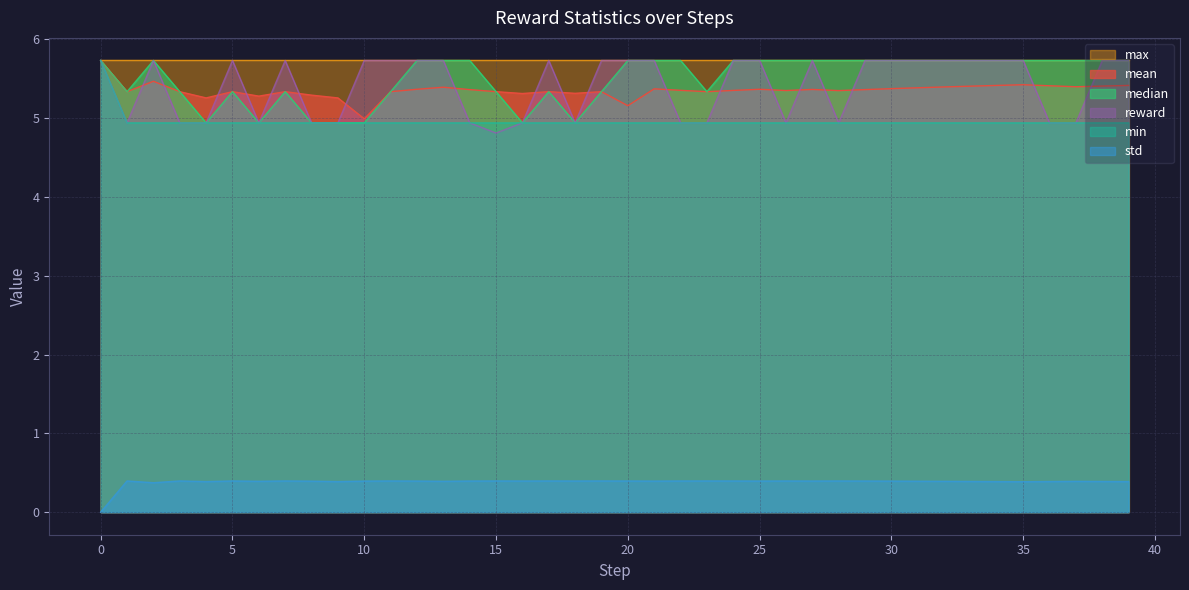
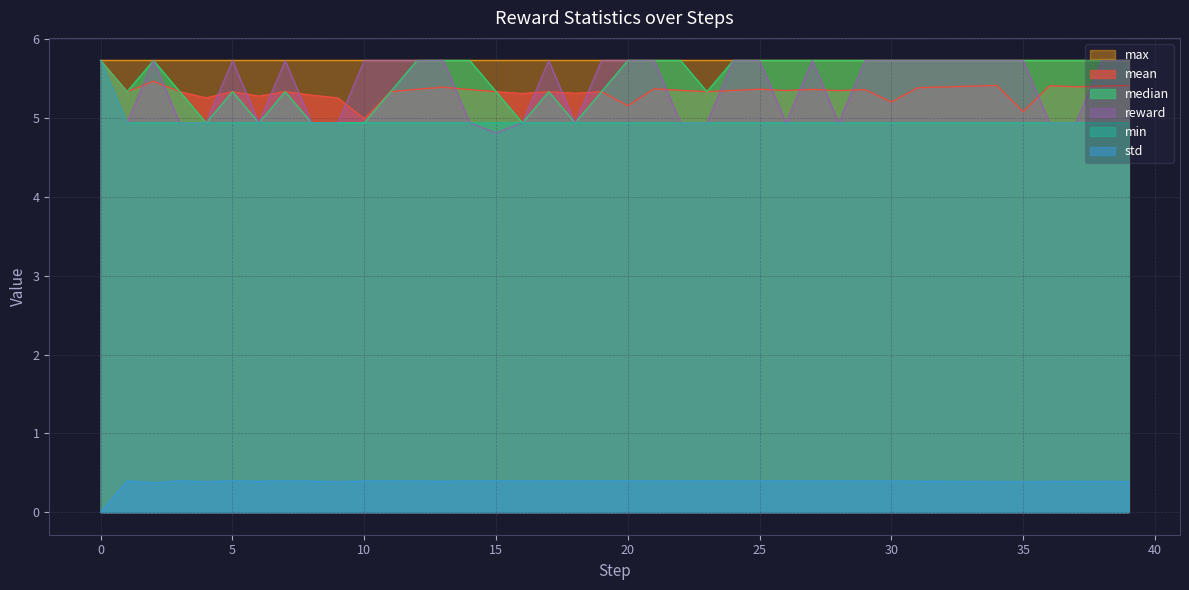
mean, 30: 5.4 -> 5.2
mean, 35: 5.4 -> 5.1
